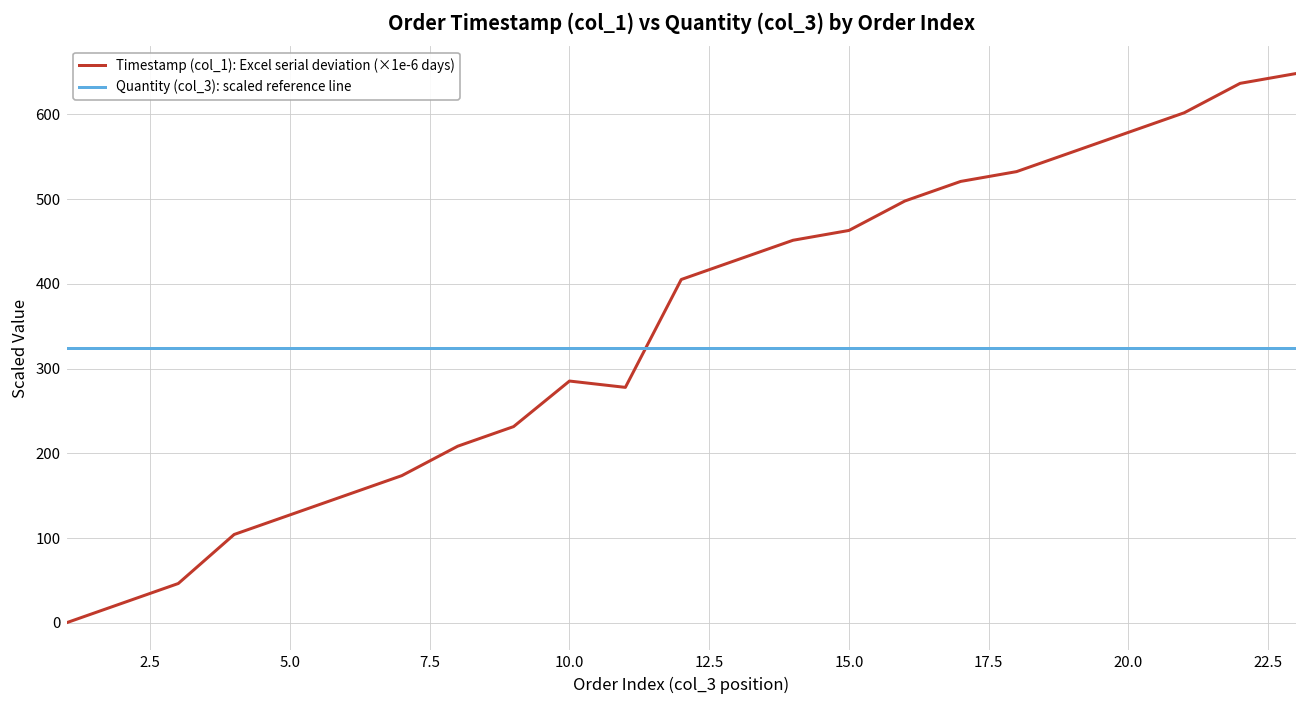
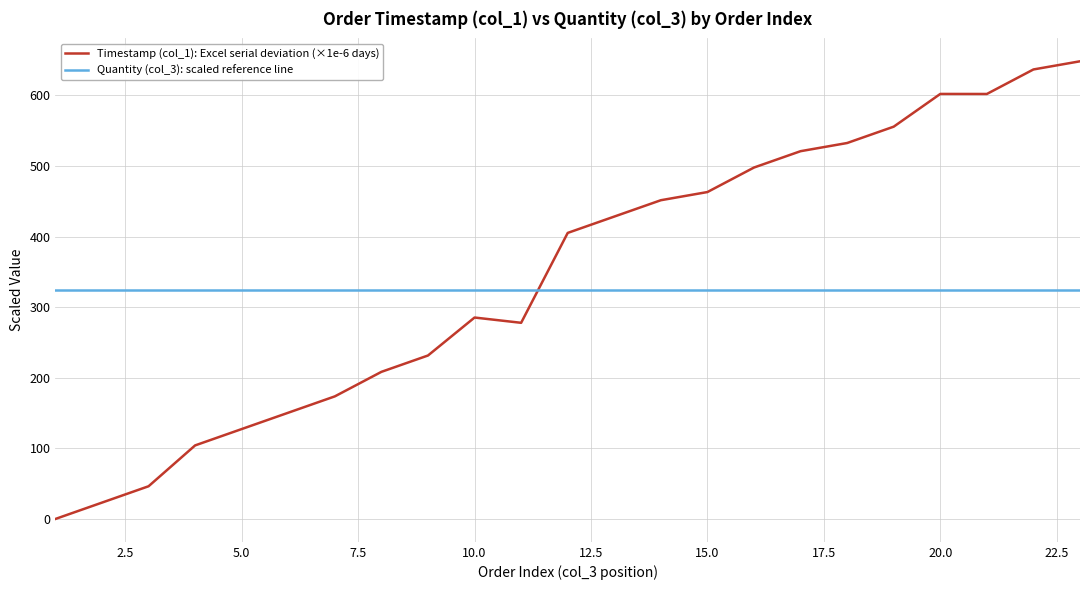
Timestamp (col_1): Excel serial deviation (×1e-6 days), 20.0: 580 -> 600
